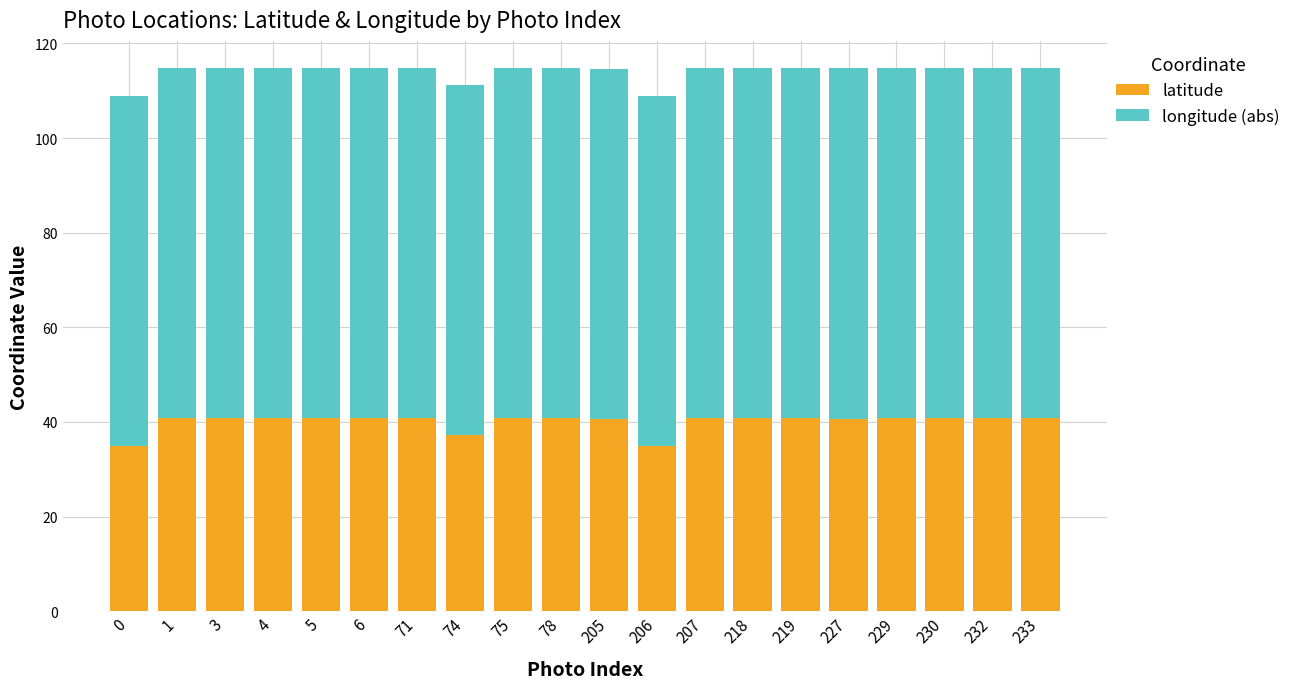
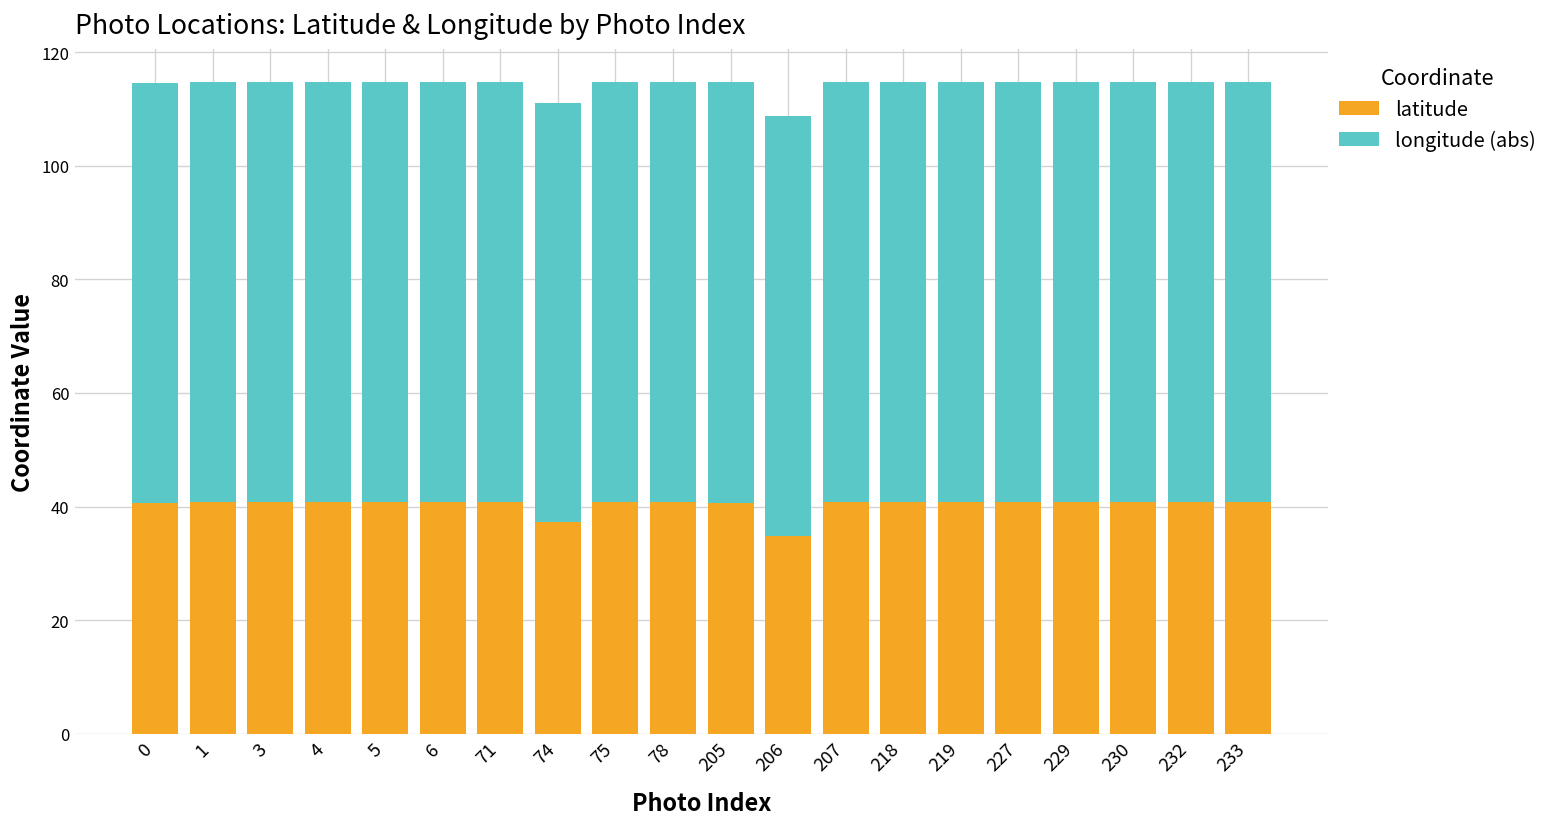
latitude, 0: 35 -> 41
